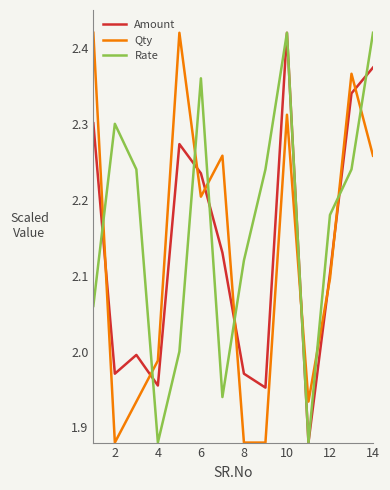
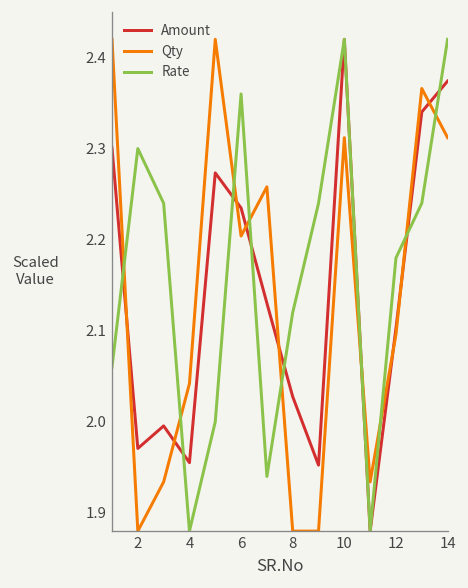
Qty, 4: 1.99 -> 2.04
Amount, 8: 1.97 -> 2.03
Qty, 14: 2.26 -> 2.31
